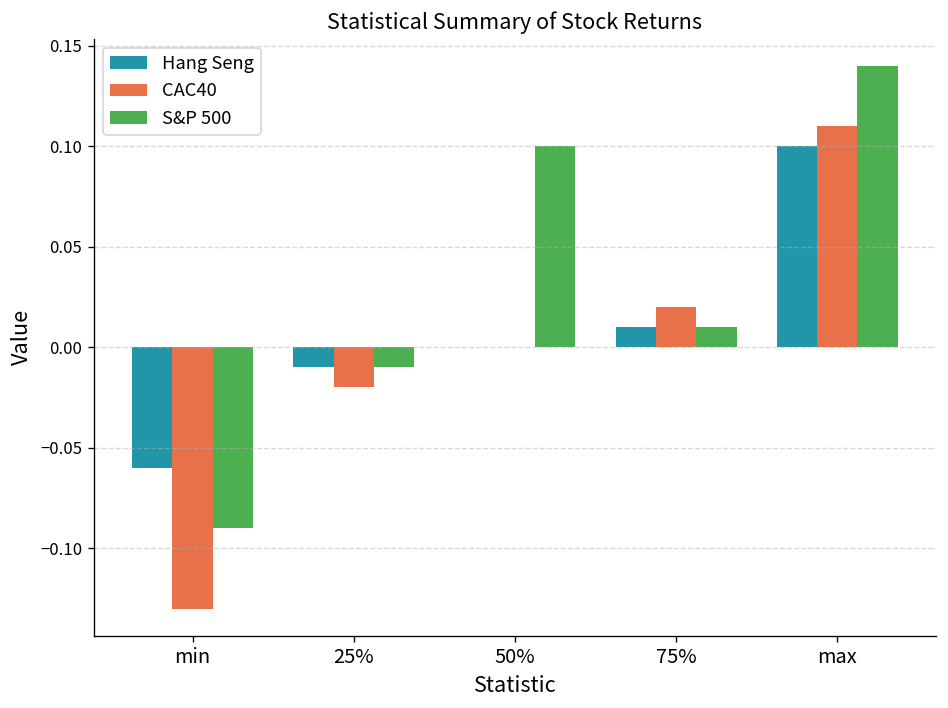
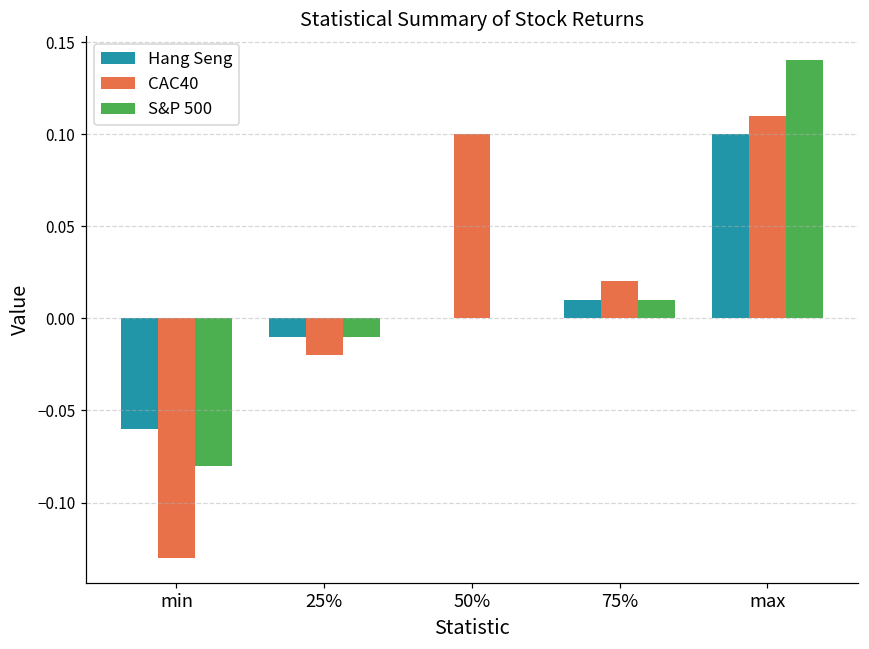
S&P 500, min: -0.09 -> -0.08
CAC40, 50%: 0.0 -> 0.1
S&P 500, 50%: 0.1 -> 0.0
